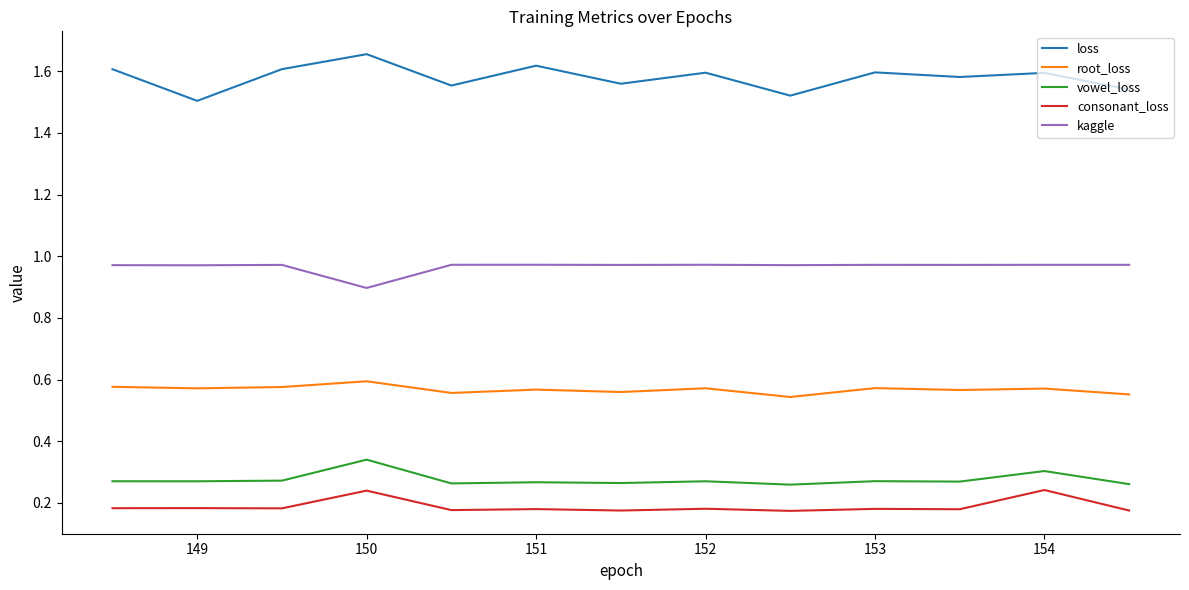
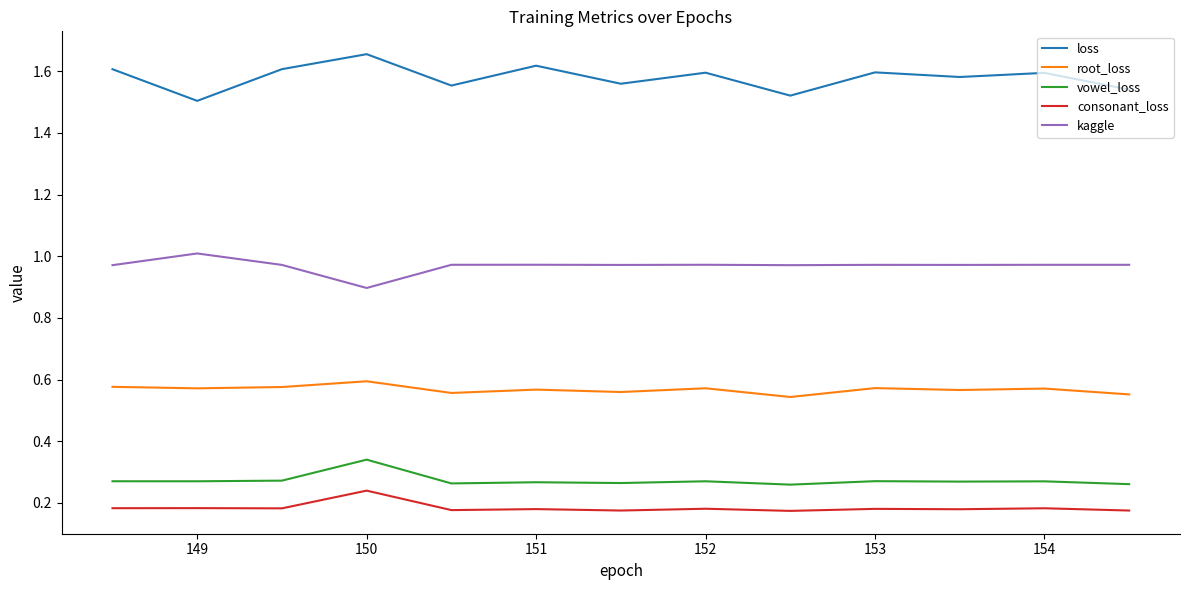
kaggle, 149: 0.97 -> 1.01
vowel_loss, 154: 0.30 -> 0.27
consonant_loss, 154: 0.24 -> 0.18
